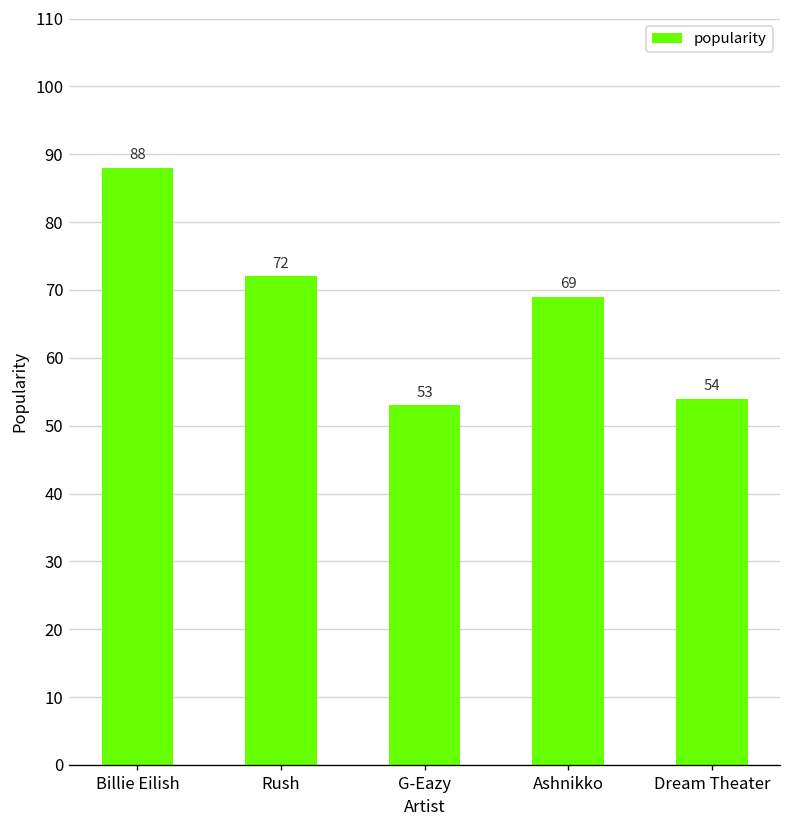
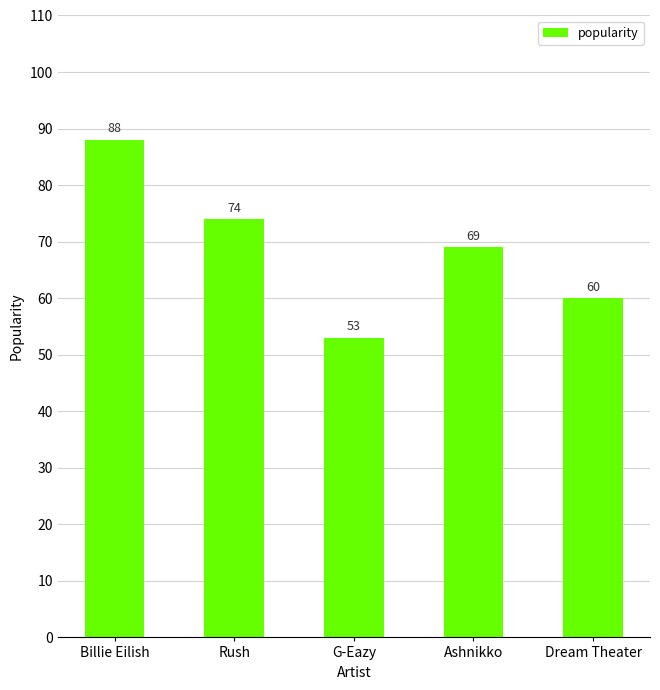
Rush: 72 -> 74
Dream Theater: 54 -> 60
